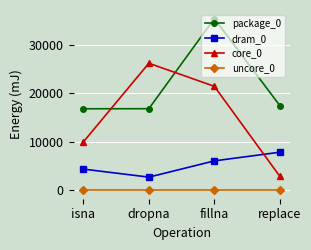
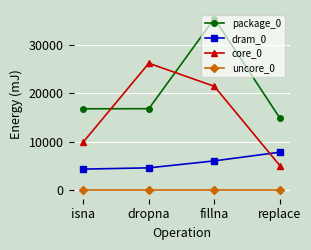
dram_0, dropna: 3000 -> 5000
package_0, replace: 17000 -> 15000
core_0, replace: 3000 -> 5000
